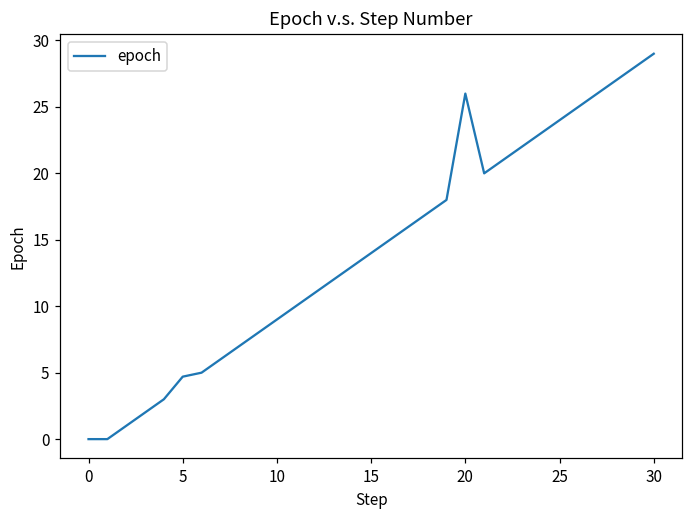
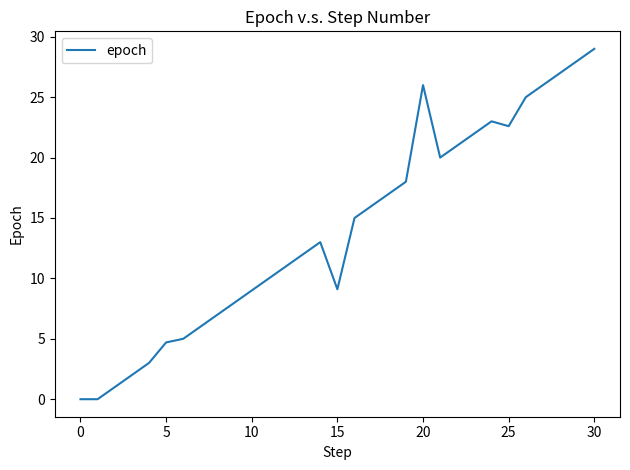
15: 14.0 -> 9.1
25: 24.0 -> 22.6
